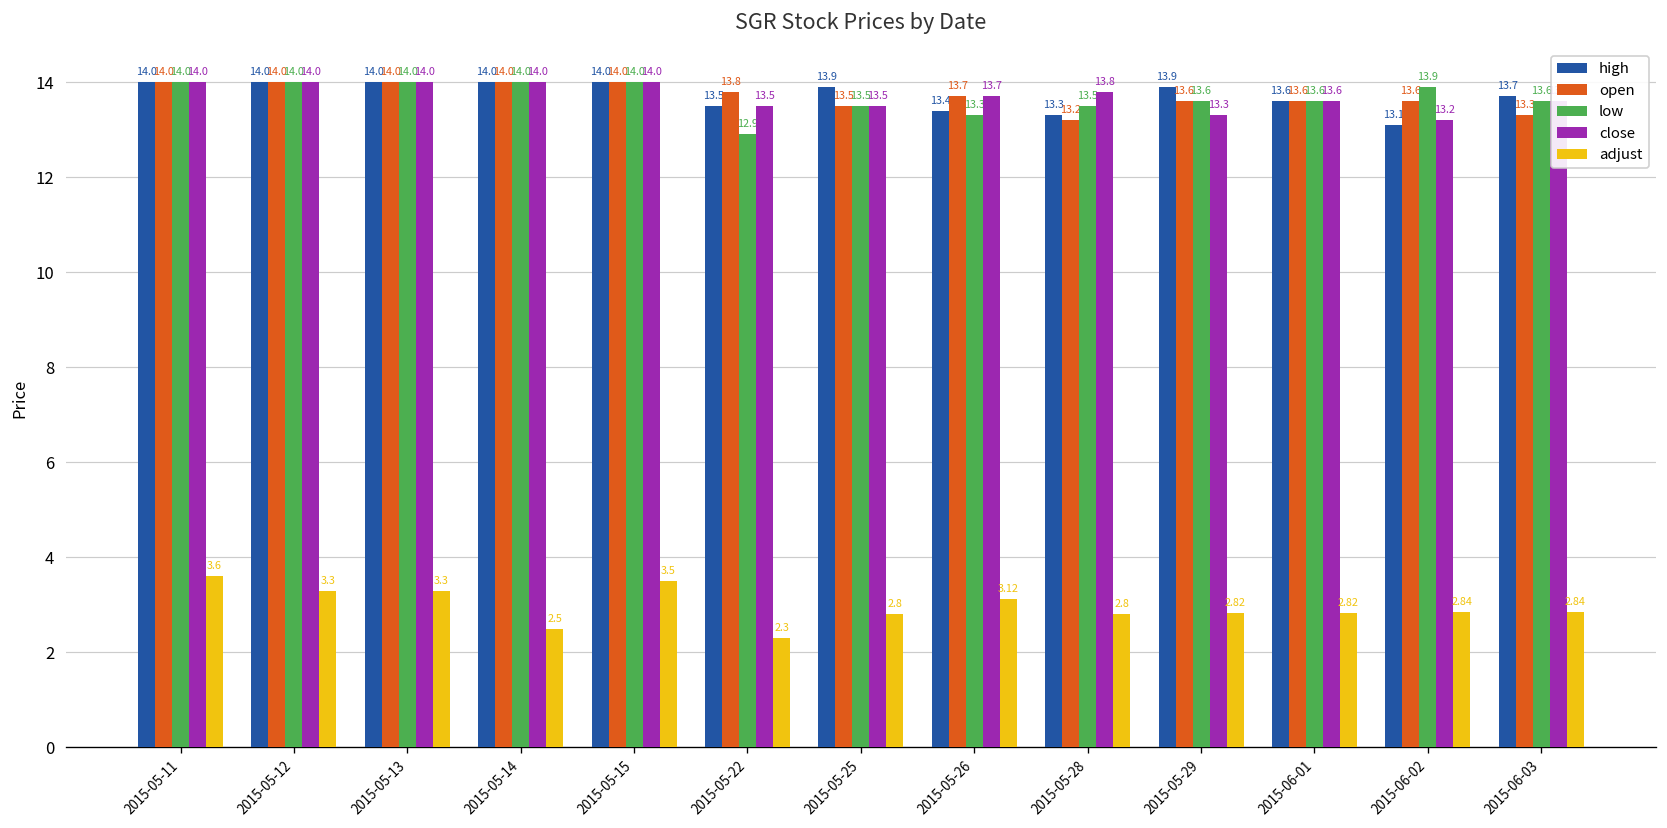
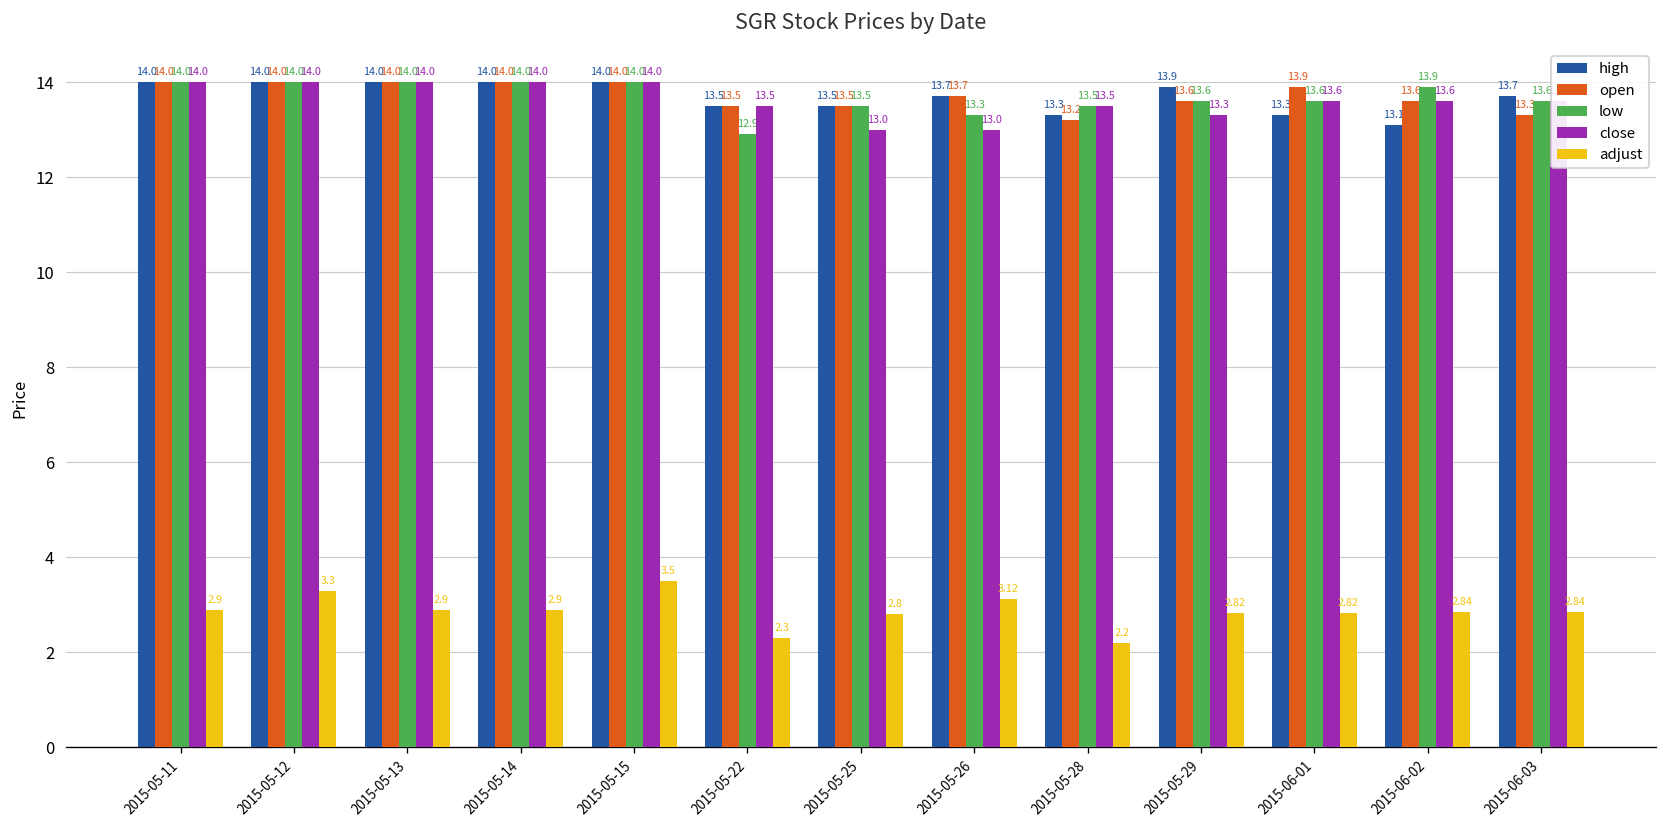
adjust, 2015-05-11: 3.6 -> 2.9
adjust, 2015-05-13: 3.3 -> 2.9
adjust, 2015-05-14: 2.5 -> 2.9
open, 2015-05-22: 13.8 -> 13.5
high, 2015-05-25: 13.9 -> 13.5
close, 2015-05-25: 13.5 -> 13.0
high, 2015-05-26: 13.4 -> 13.7
close, 2015-05-26: 13.7 -> 13.0
close, 2015-05-28: 13.8 -> 13.5
adjust, 2015-05-28: 2.8 -> 2.2
high, 2015-06-01: 13.6 -> 13.3
open, 2015-06-01: 13.6 -> 13.9
close, 2015-06-02: 13.2 -> 13.6
